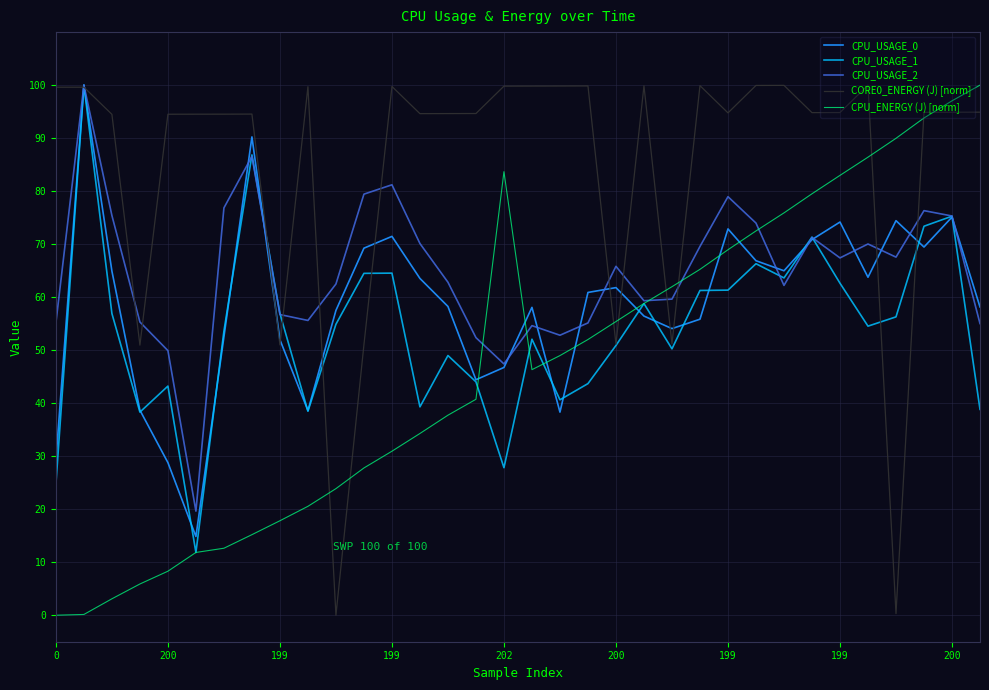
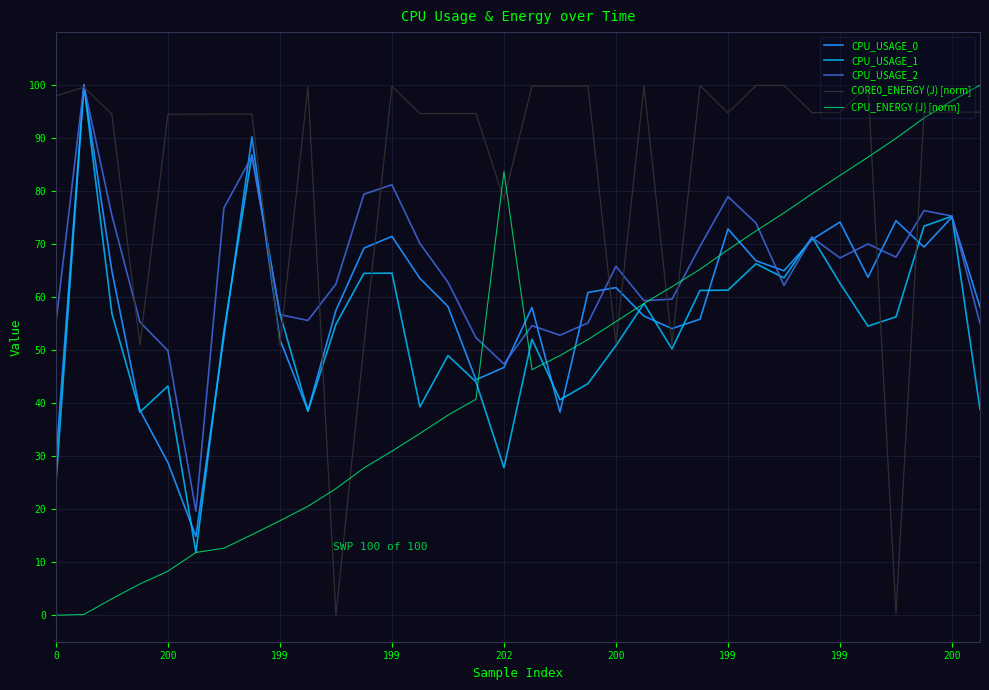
CORE0_ENERGY (J) [norm], 0: 100 -> 98
CORE0_ENERGY (J) [norm], 202: 100 -> 78
